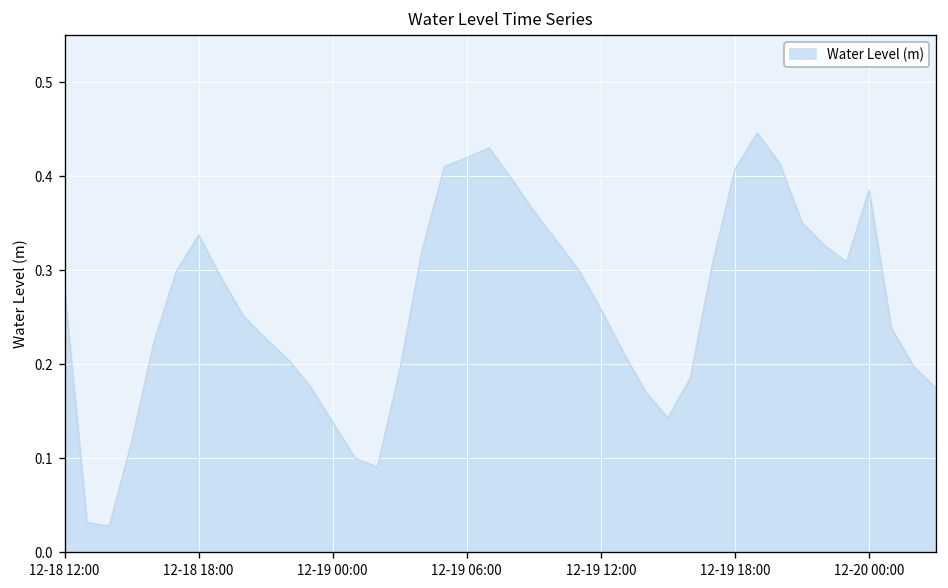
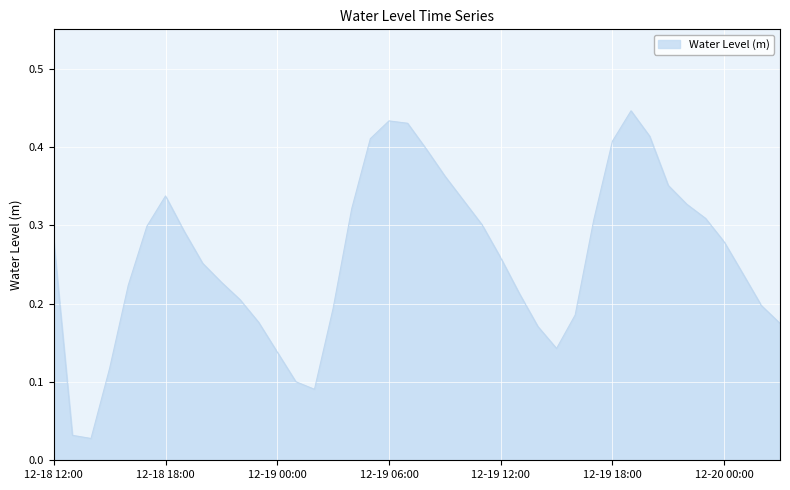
12-19 06:00: 0.42 -> 0.43
12-20 00:00: 0.39 -> 0.28
